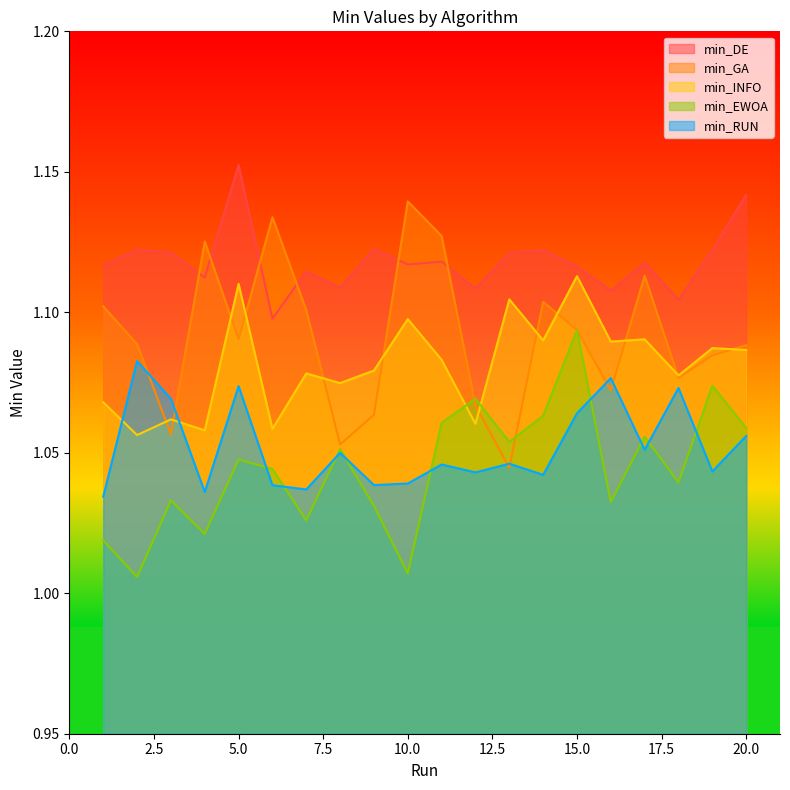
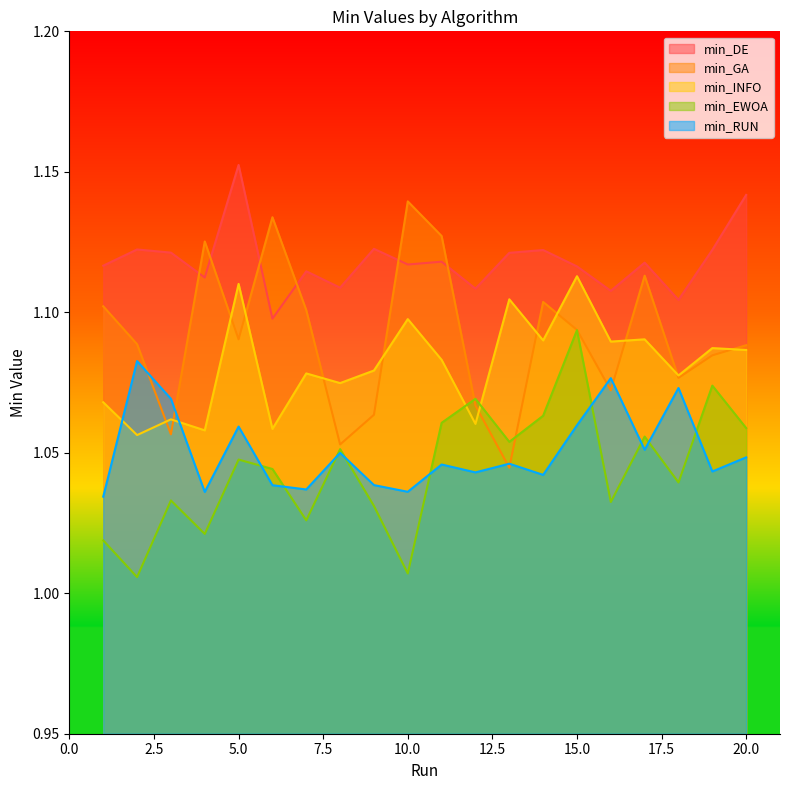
min_RUN, 5.0: 1.074 -> 1.059
min_RUN, 10.0: 1.039 -> 1.036
min_RUN, 15.0: 1.064 -> 1.060
min_RUN, 20.0: 1.056 -> 1.048
